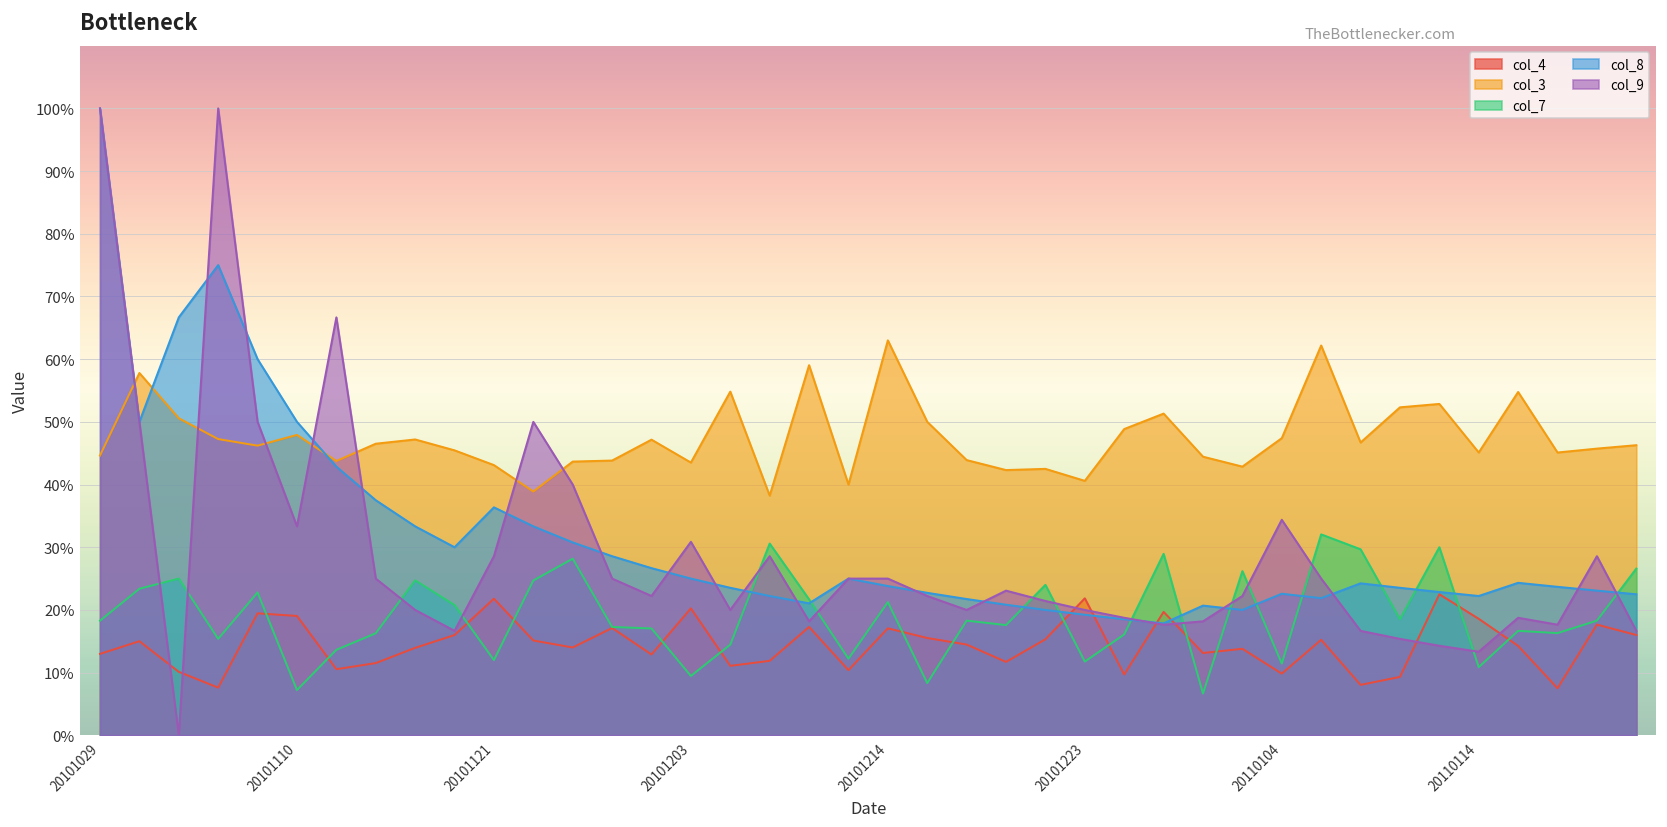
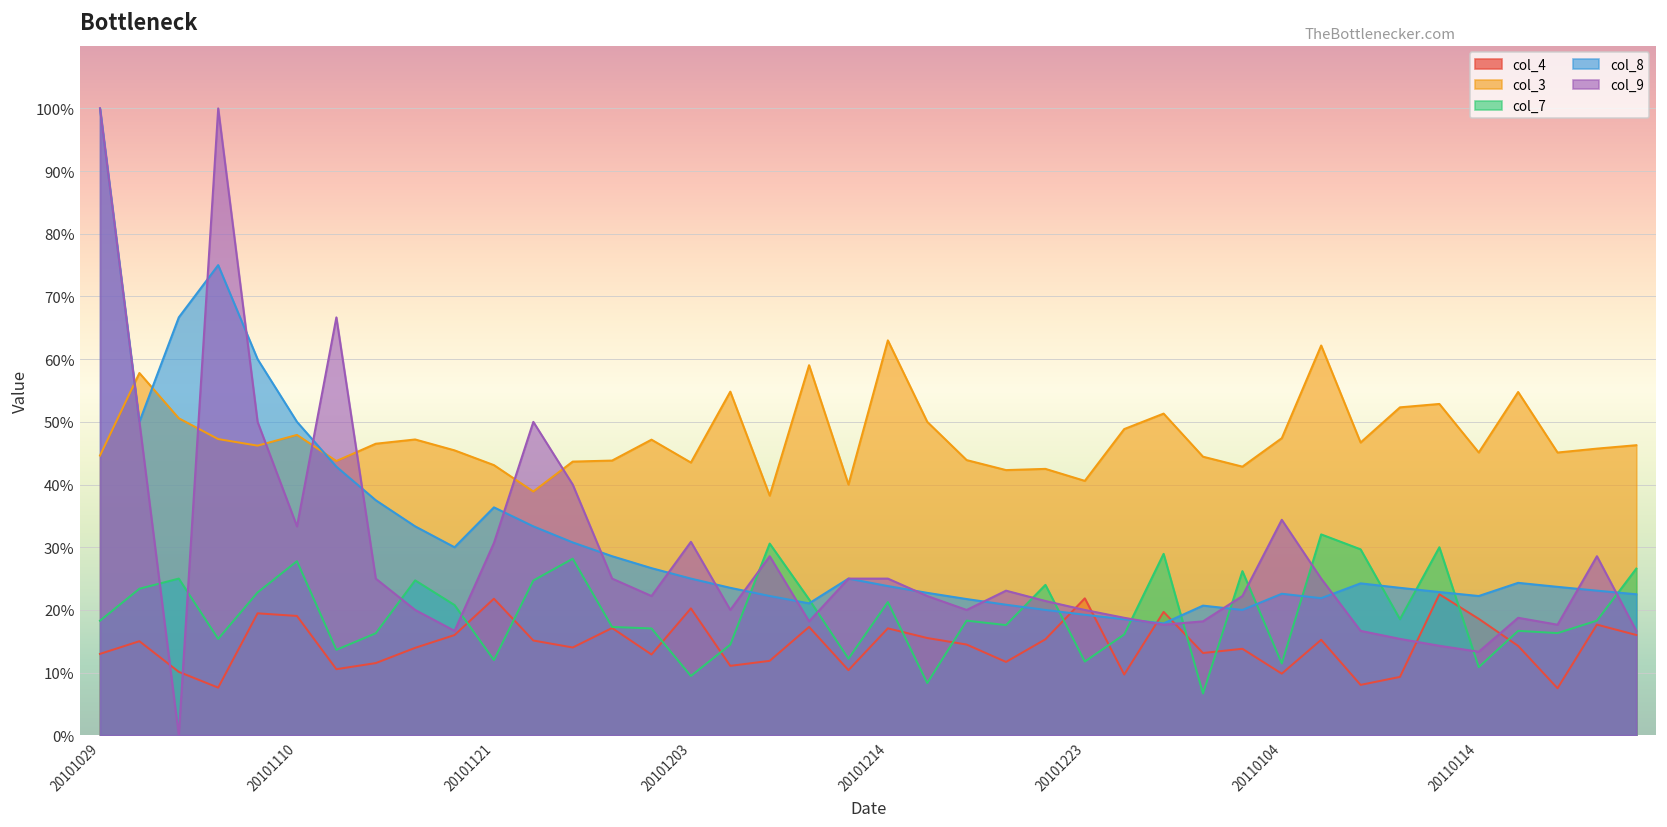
col_7, 20101110: 7% -> 28%
col_9, 20101121: 29% -> 31%
